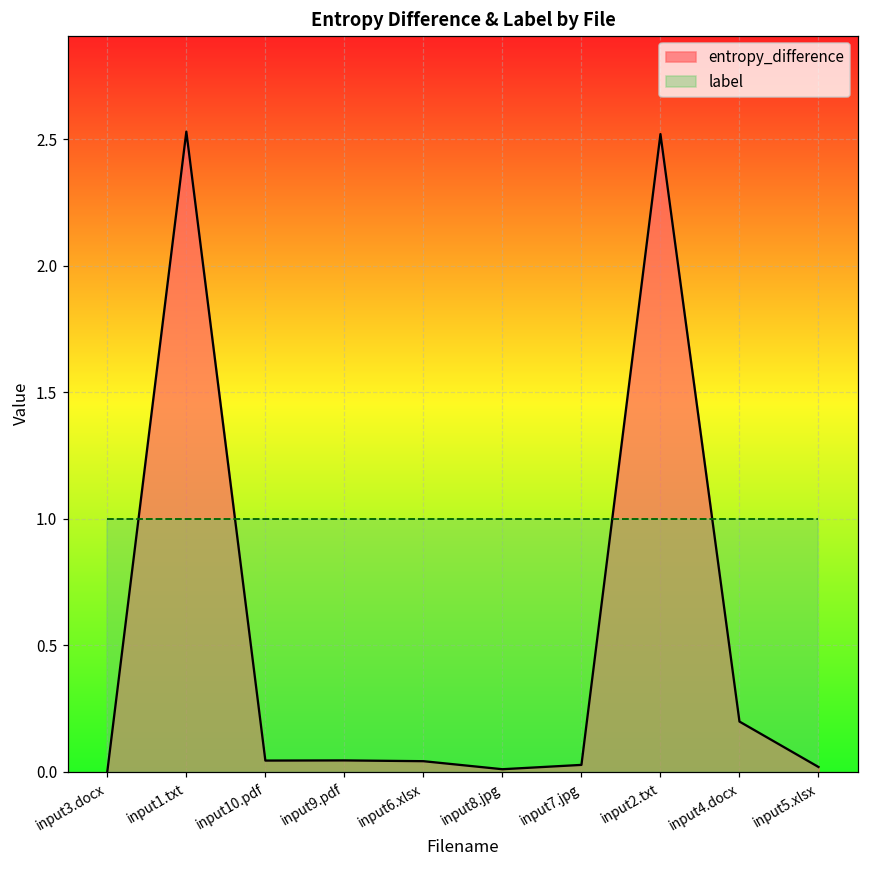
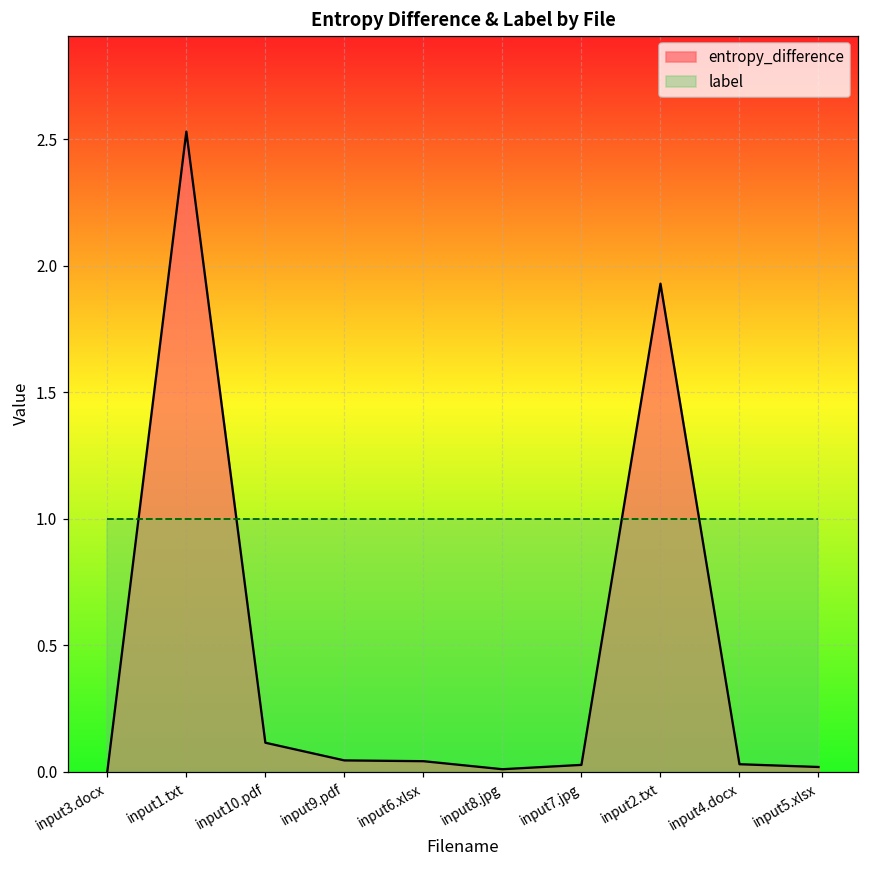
entropy_difference, input10.pdf: 0.04 -> 0.12
entropy_difference, input2.txt: 2.52 -> 1.93
entropy_difference, input4.docx: 0.20 -> 0.03
